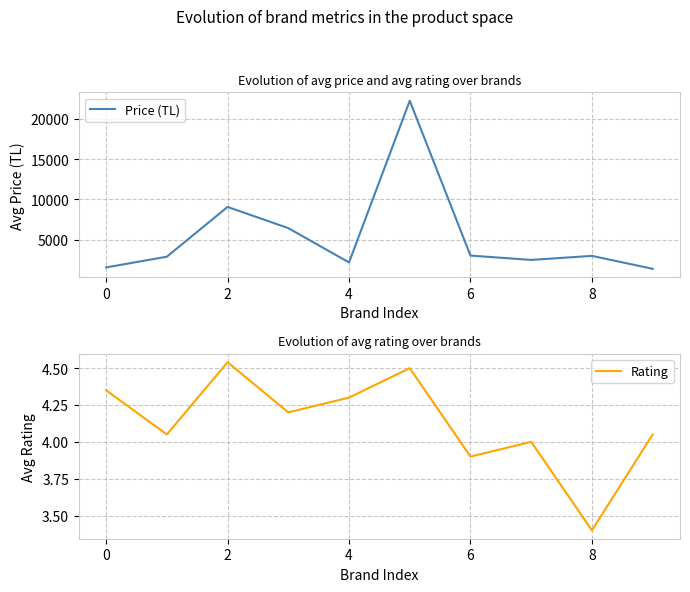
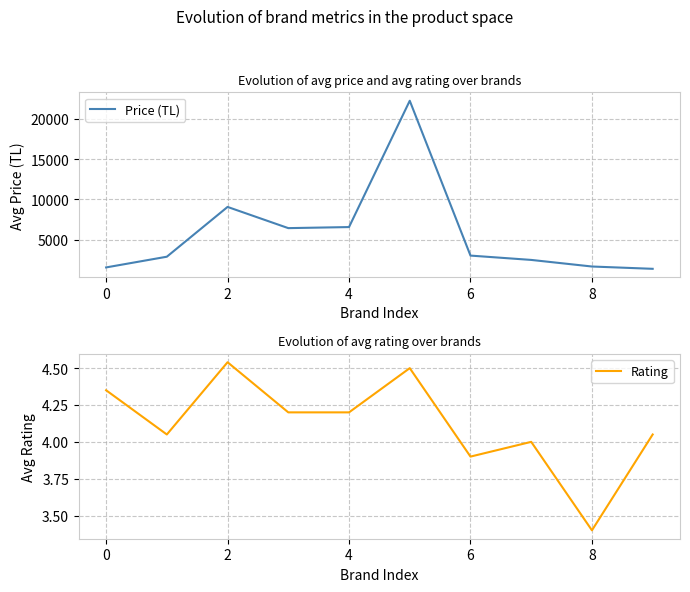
Evolution of avg price and avg rating over brands, 4: 2000 -> 7000
Evolution of avg price and avg rating over brands, 8: 3000 -> 2000
Evolution of avg rating over brands, 4: 4.3 -> 4.2
